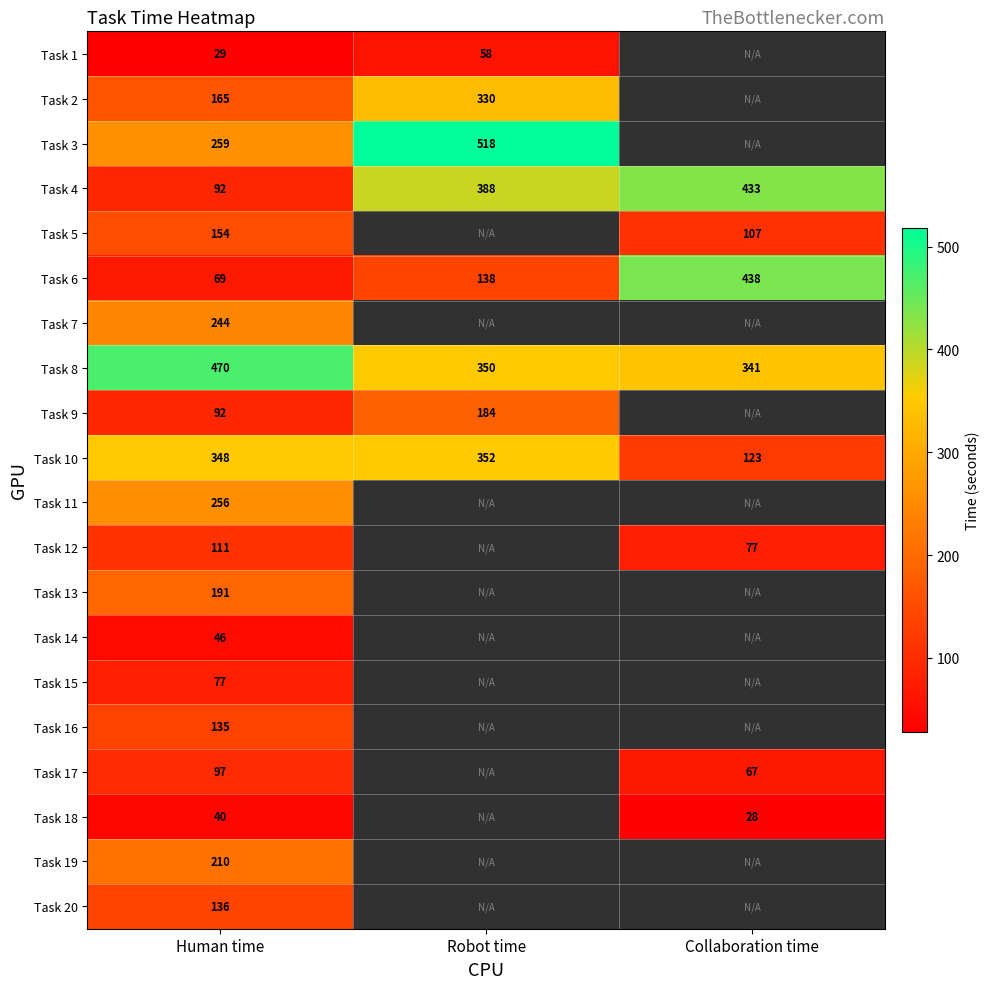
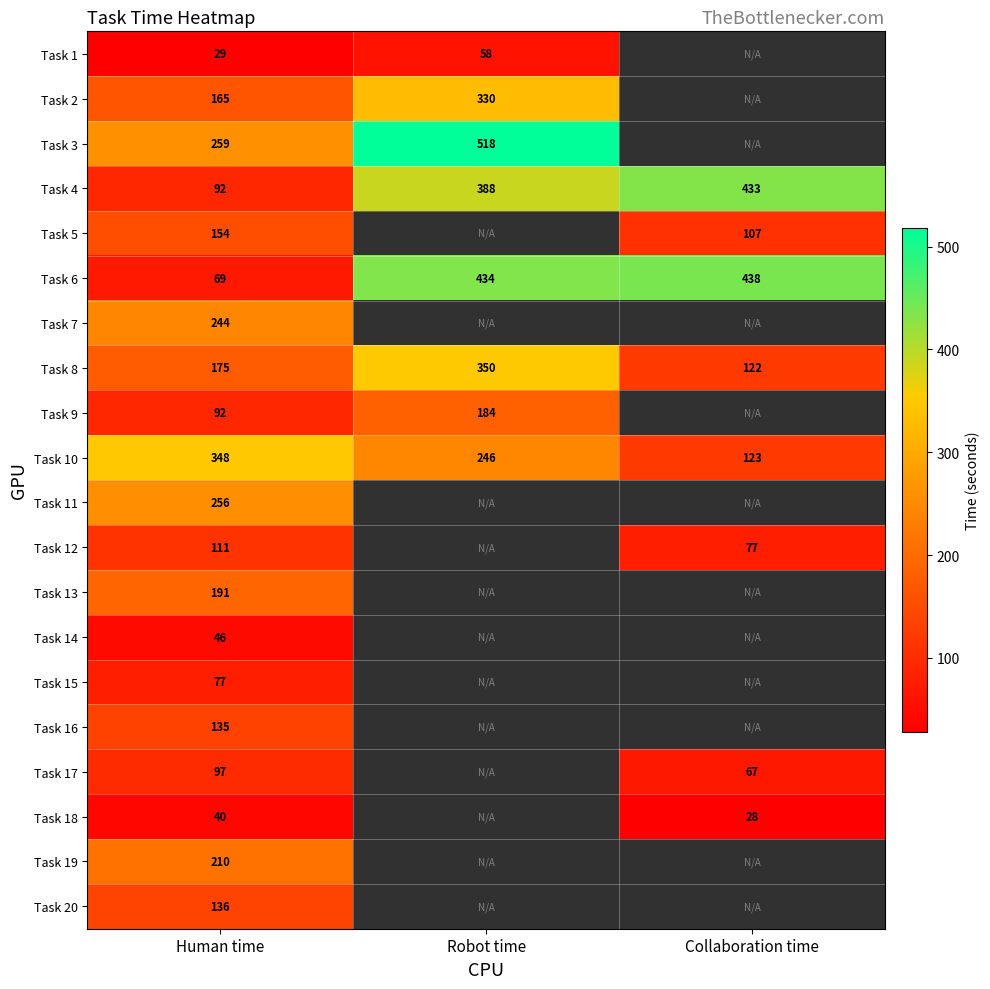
Task 6, Robot time: 138 -> 434
Task 8, Human time: 470 -> 175
Task 8, Collaboration time: 341 -> 122
Task 10, Robot time: 352 -> 246
